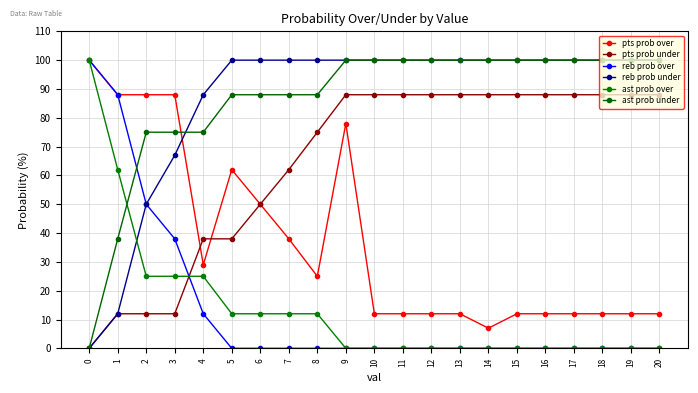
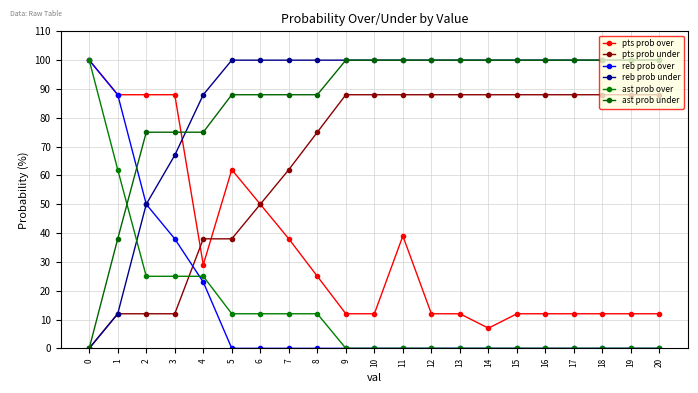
reb prob over, 4: 12 -> 23
pts prob over, 9: 78 -> 12
pts prob over, 11: 12 -> 39
